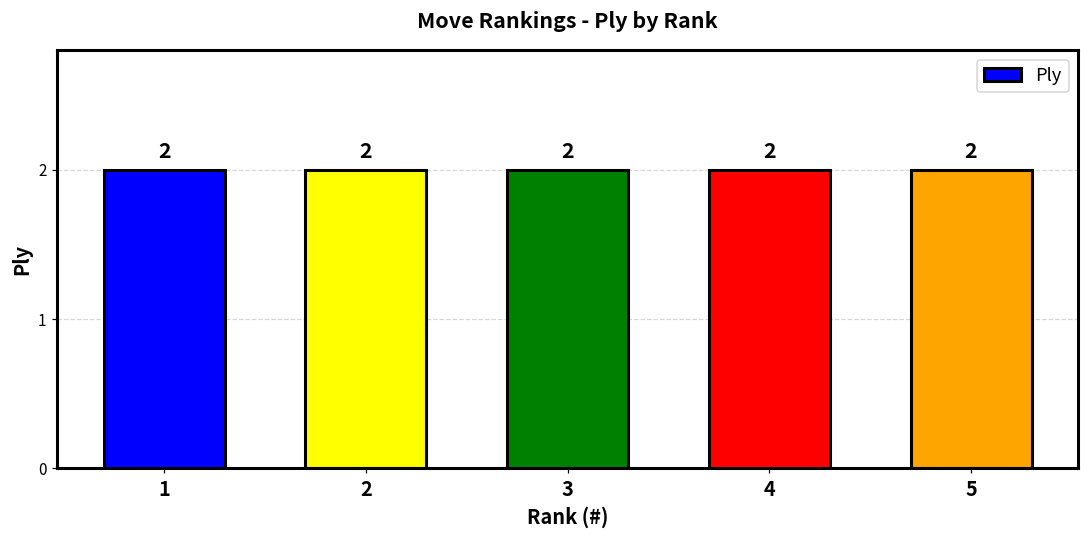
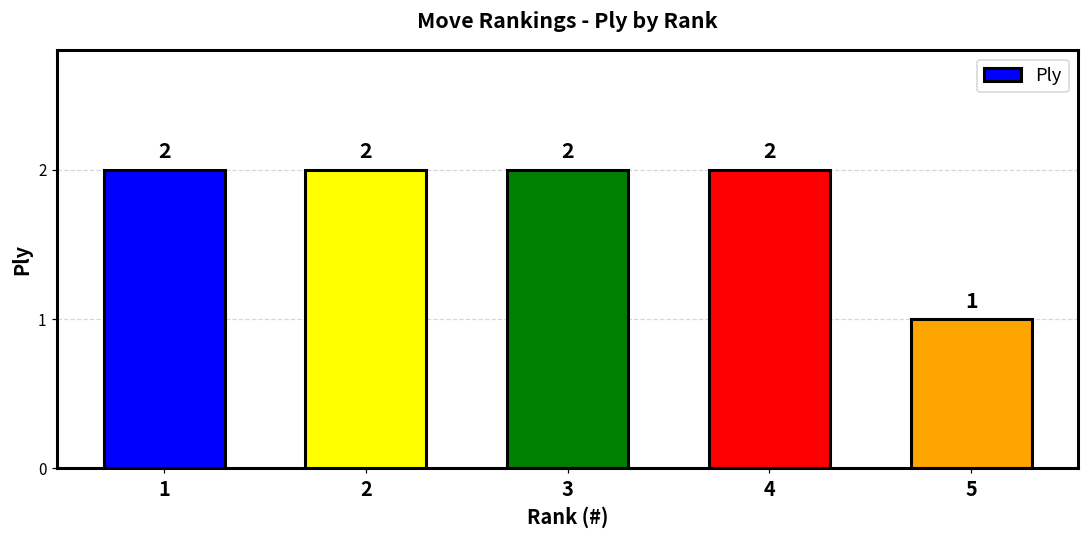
5: 2 -> 1
